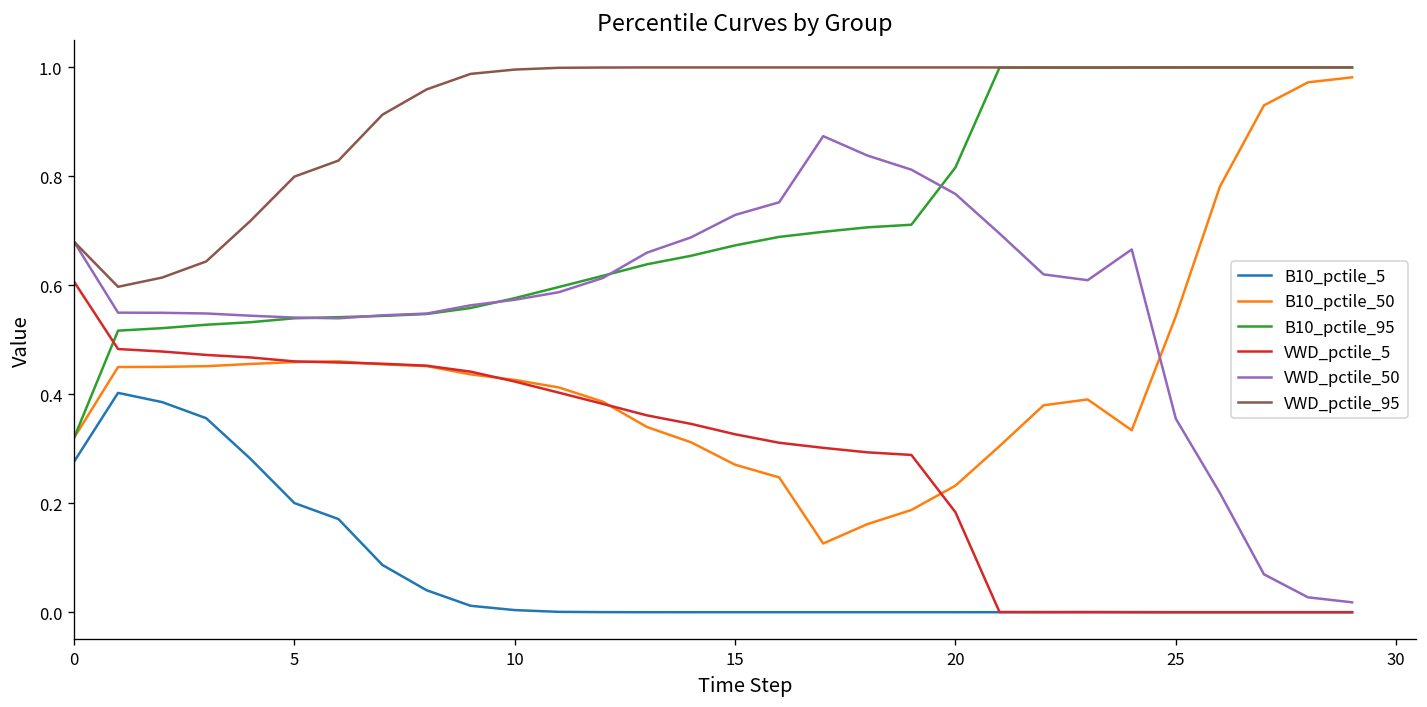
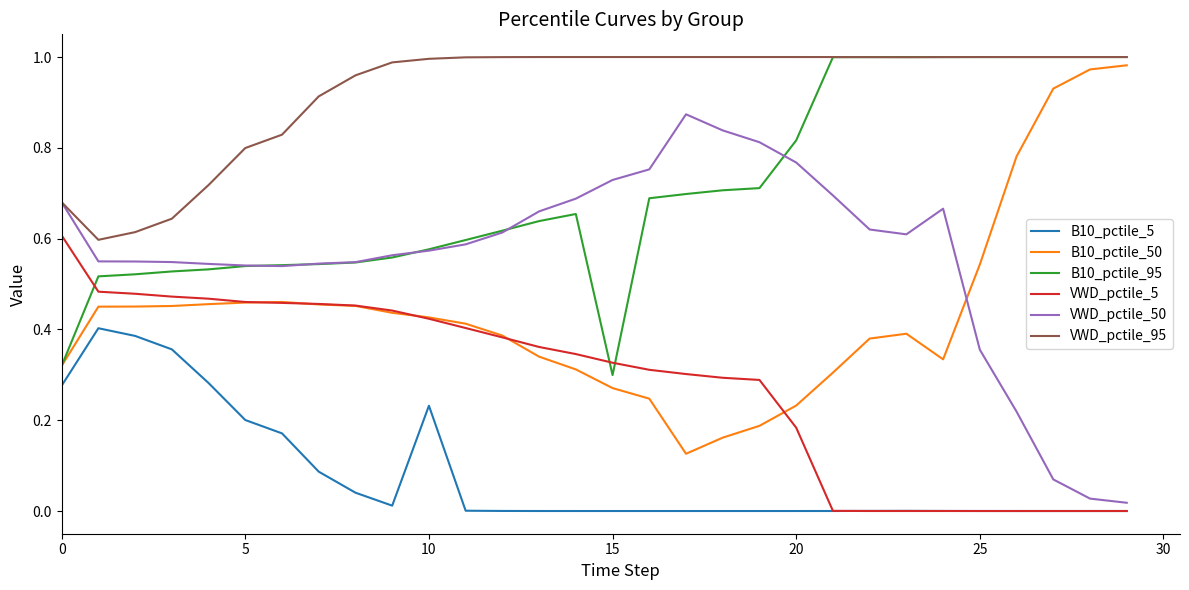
B10_pctile_5, 10: 0.00 -> 0.23
B10_pctile_95, 15: 0.67 -> 0.30
